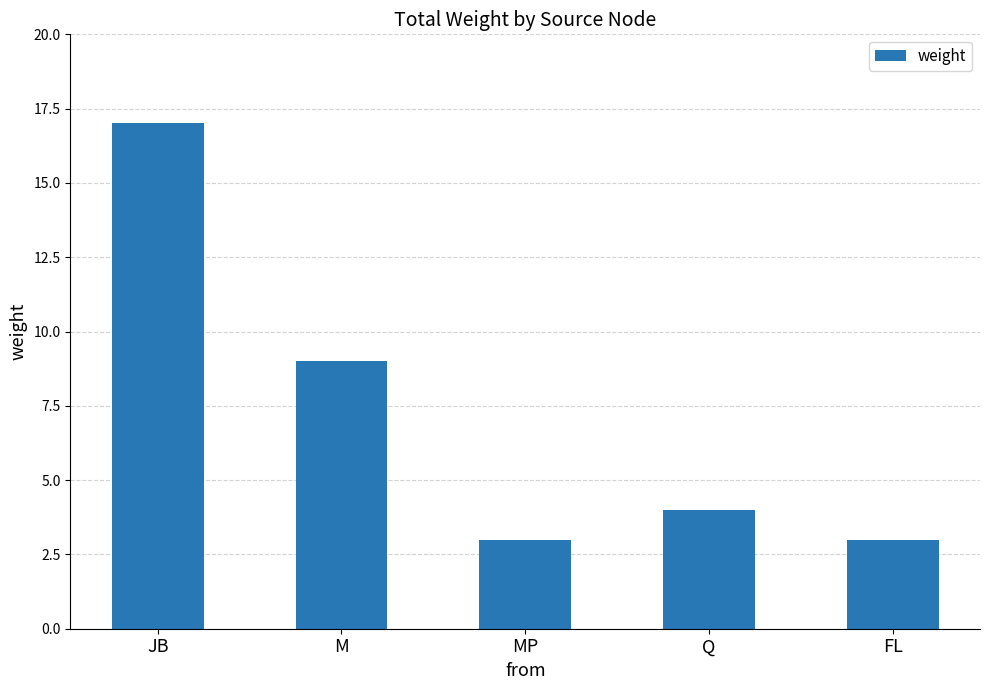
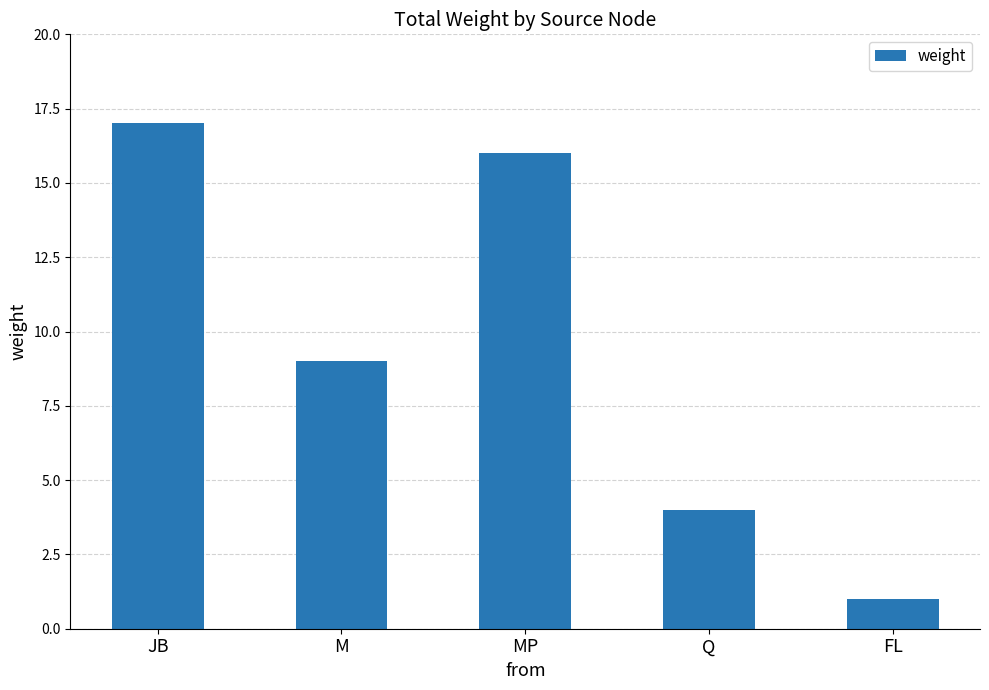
MP: 3 -> 16
FL: 3 -> 1
